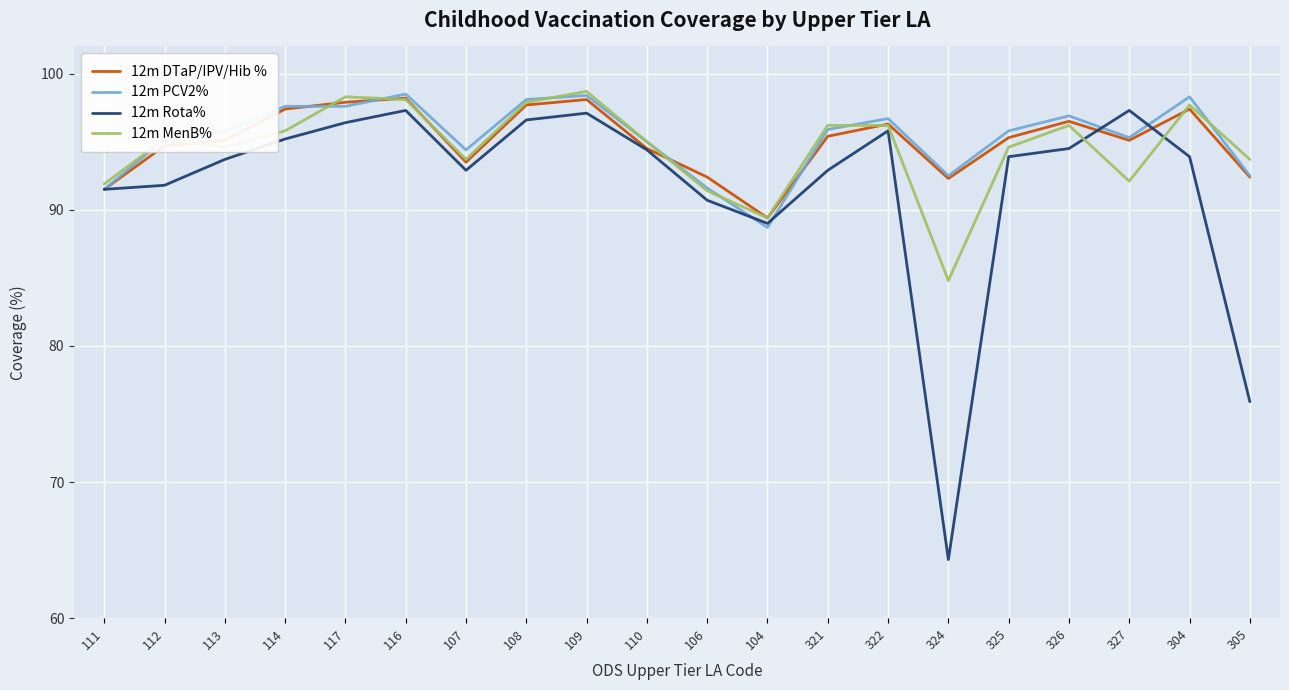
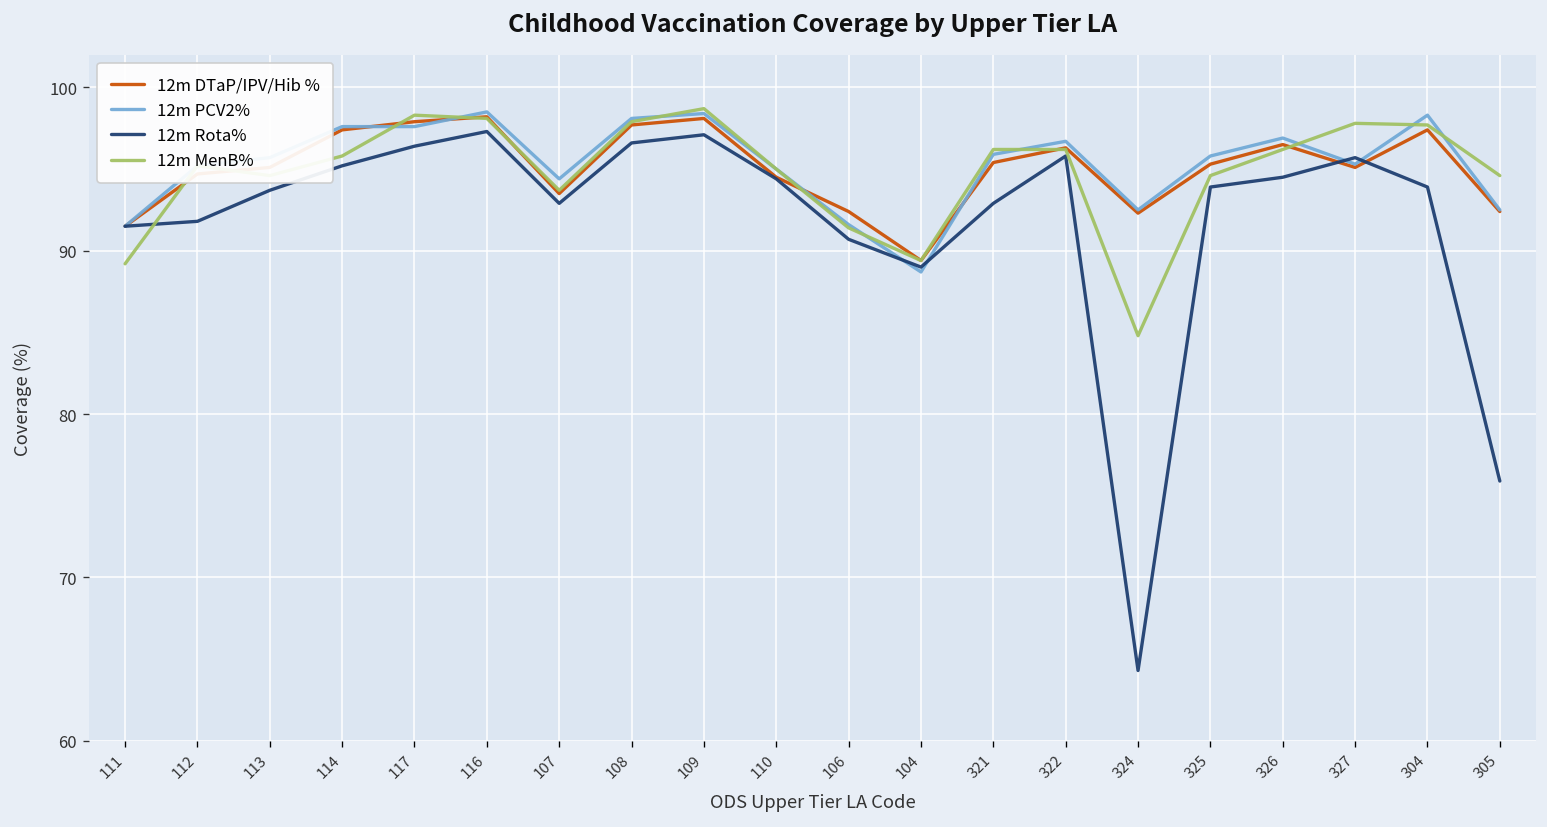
12m MenB%, 111: 91.9 -> 89.2
12m Rota%, 327: 97.3 -> 95.7
12m MenB%, 327: 92.1 -> 97.8
12m MenB%, 305: 93.7 -> 94.6
